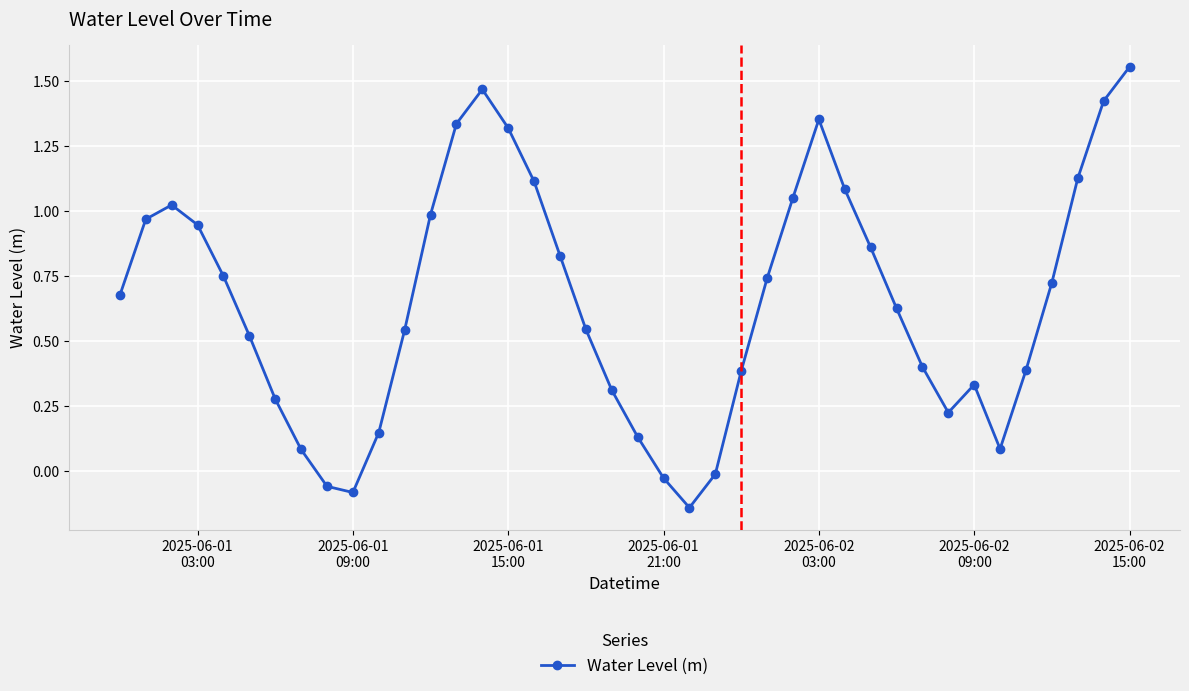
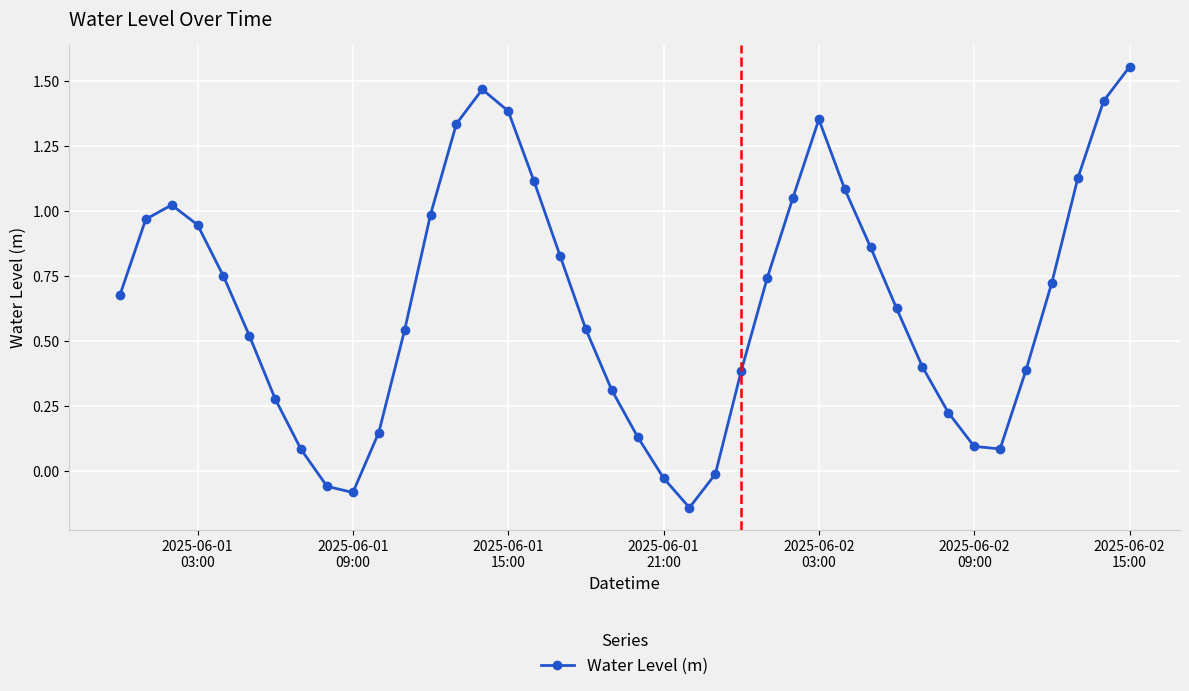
2025-06-01 15:00: 1.32 -> 1.38
2025-06-02 09:00: 0.33 -> 0.09
